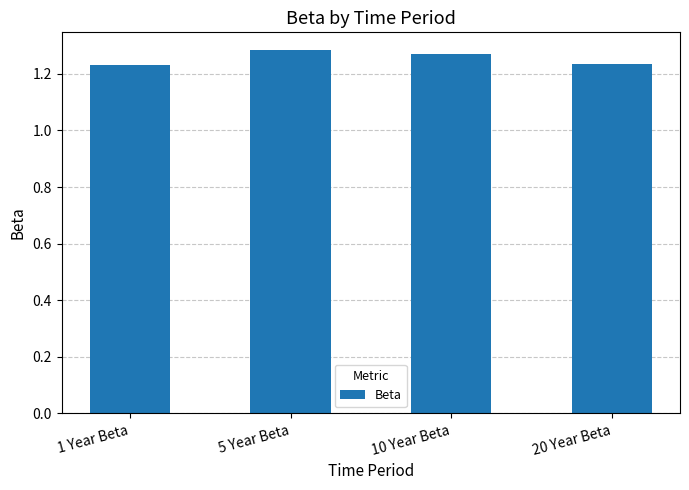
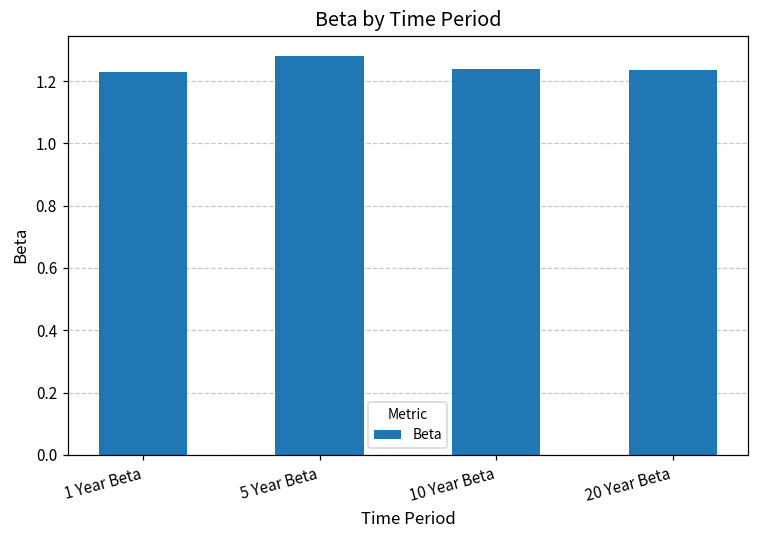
10 Year Beta: 1.27 -> 1.24
